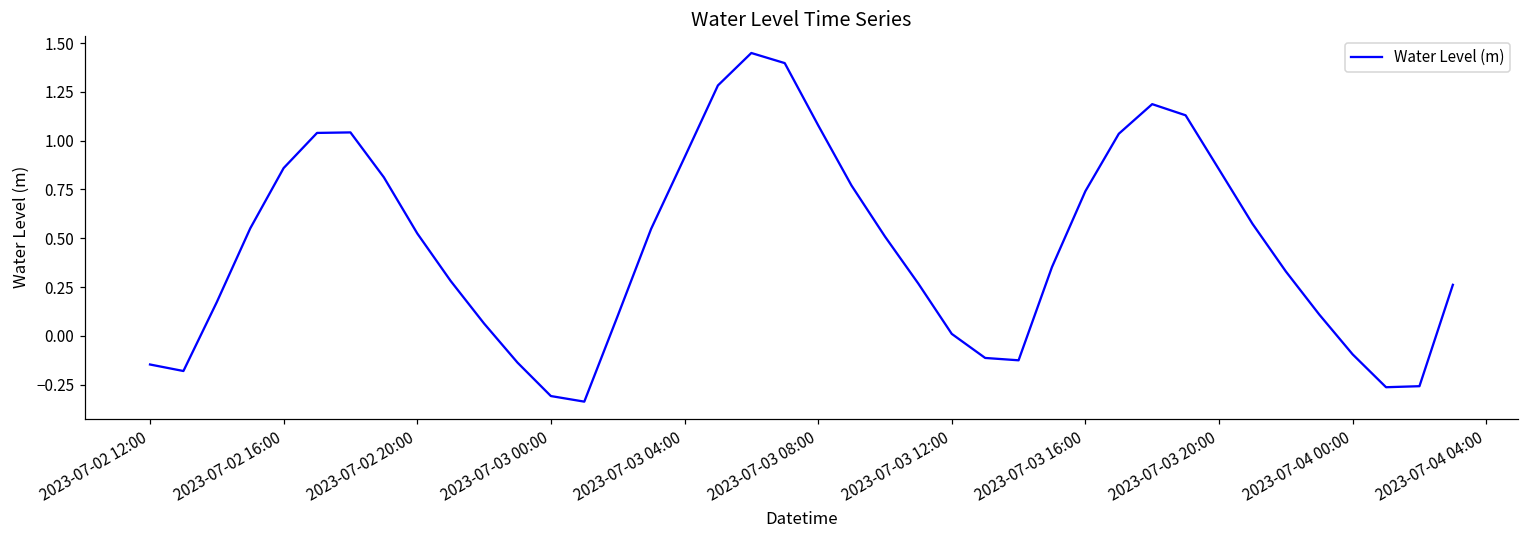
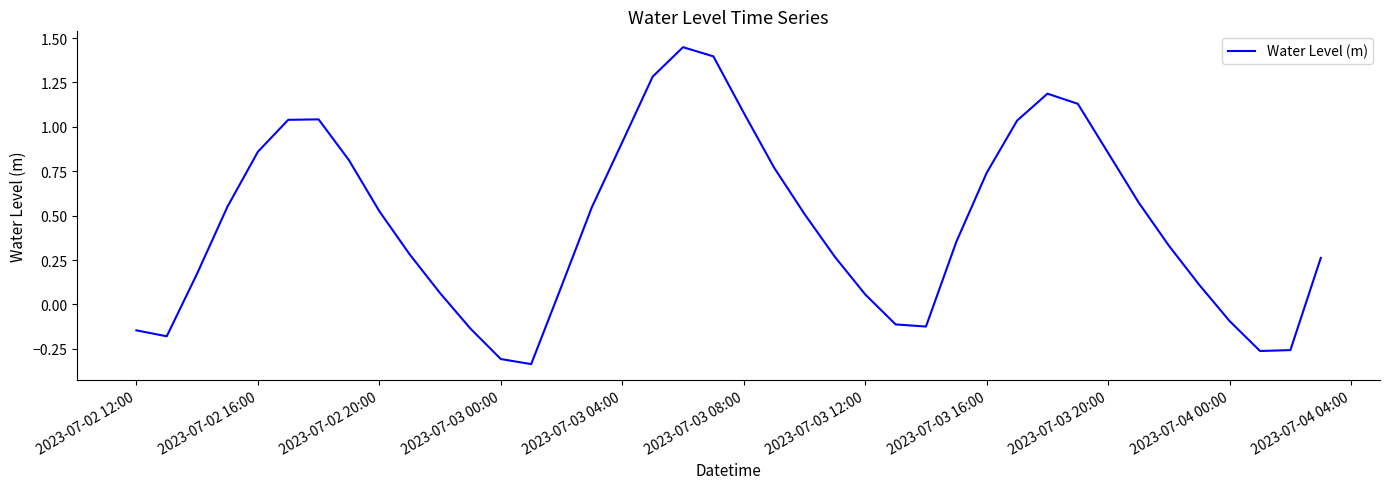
2023-07-03 12:00: 0.01 -> 0.06
